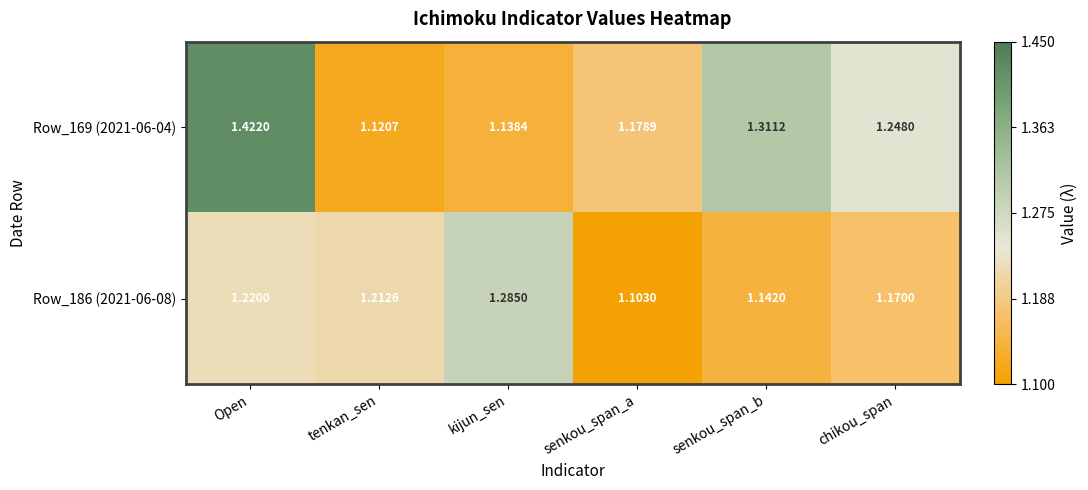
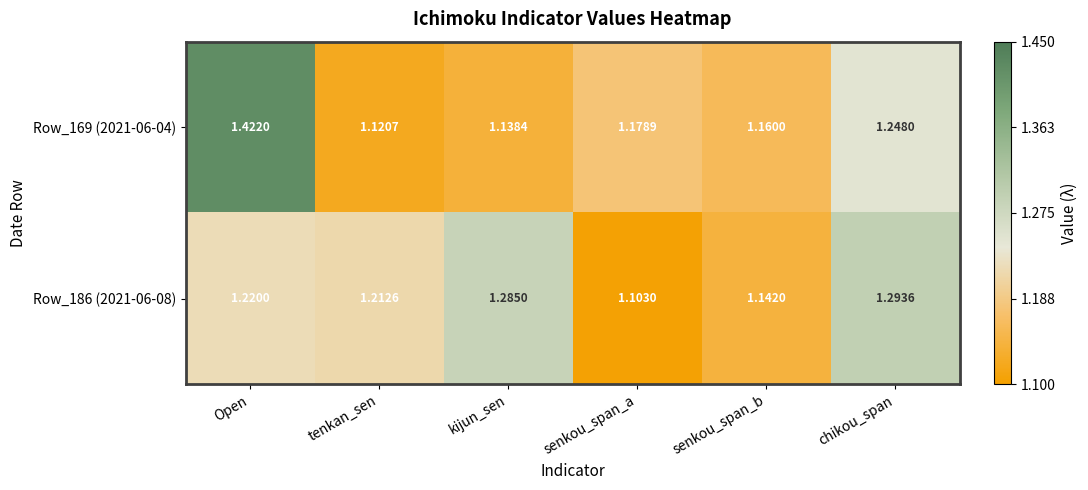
Row_169 (2021-06-04), senkou_span_b: 1.3112 -> 1.1600
Row_186 (2021-06-08), chikou_span: 1.1700 -> 1.2936
